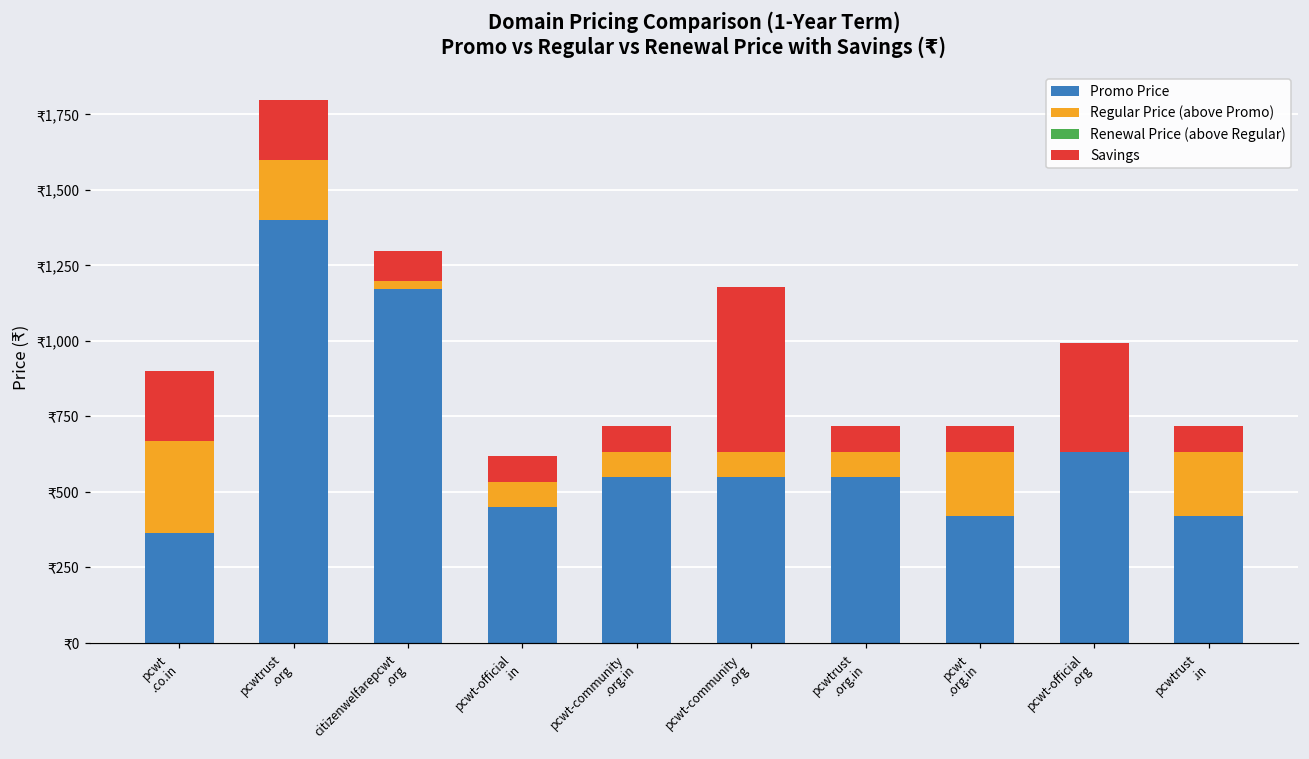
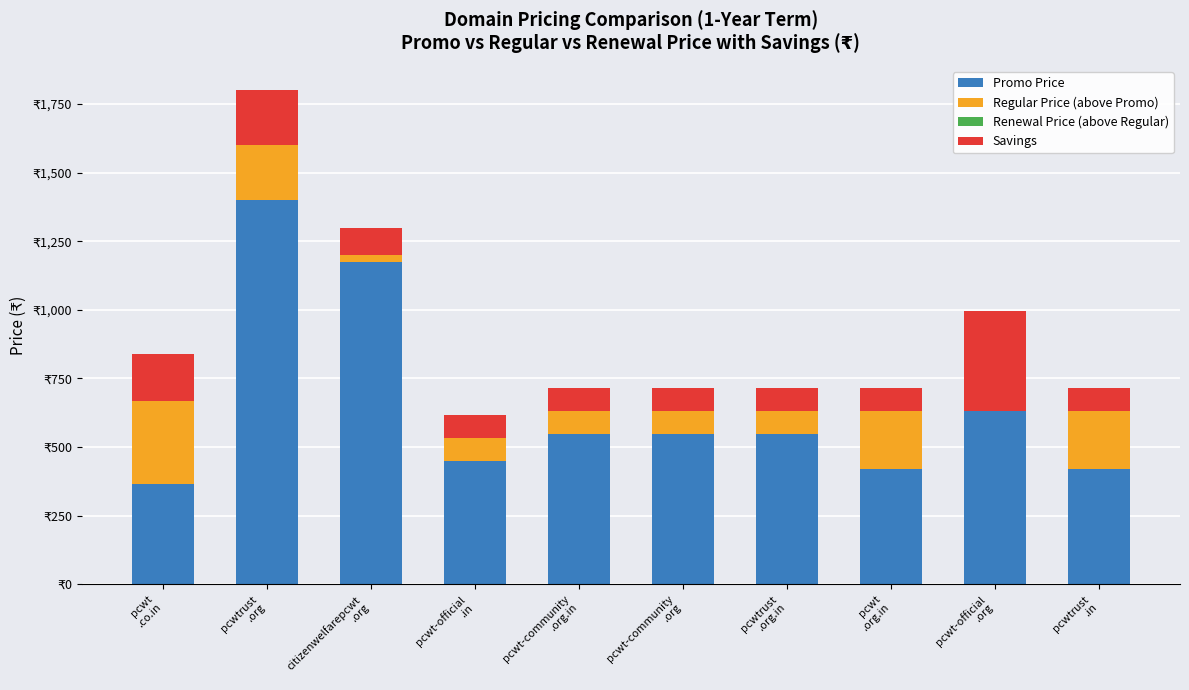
Savings, pcwt .co.in: ₹230 -> ₹170
Savings, pcwt-community .org: ₹550 -> ₹80
